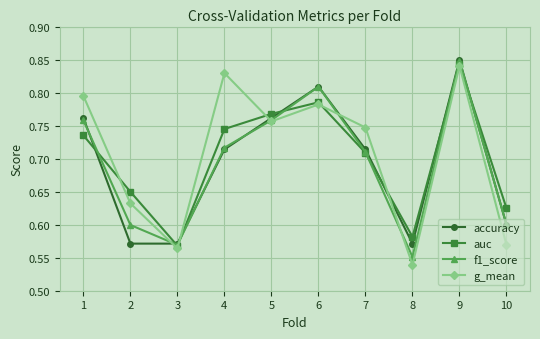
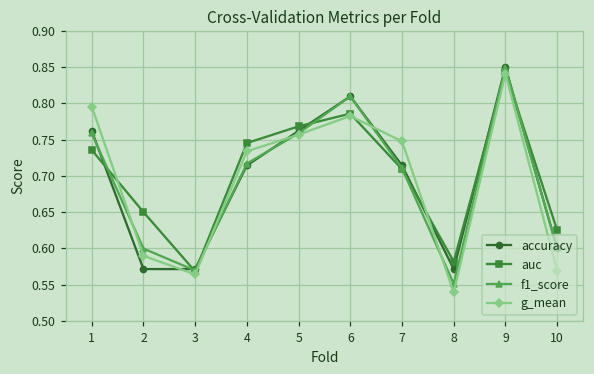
g_mean, 2: 0.63 -> 0.59
g_mean, 4: 0.83 -> 0.73
